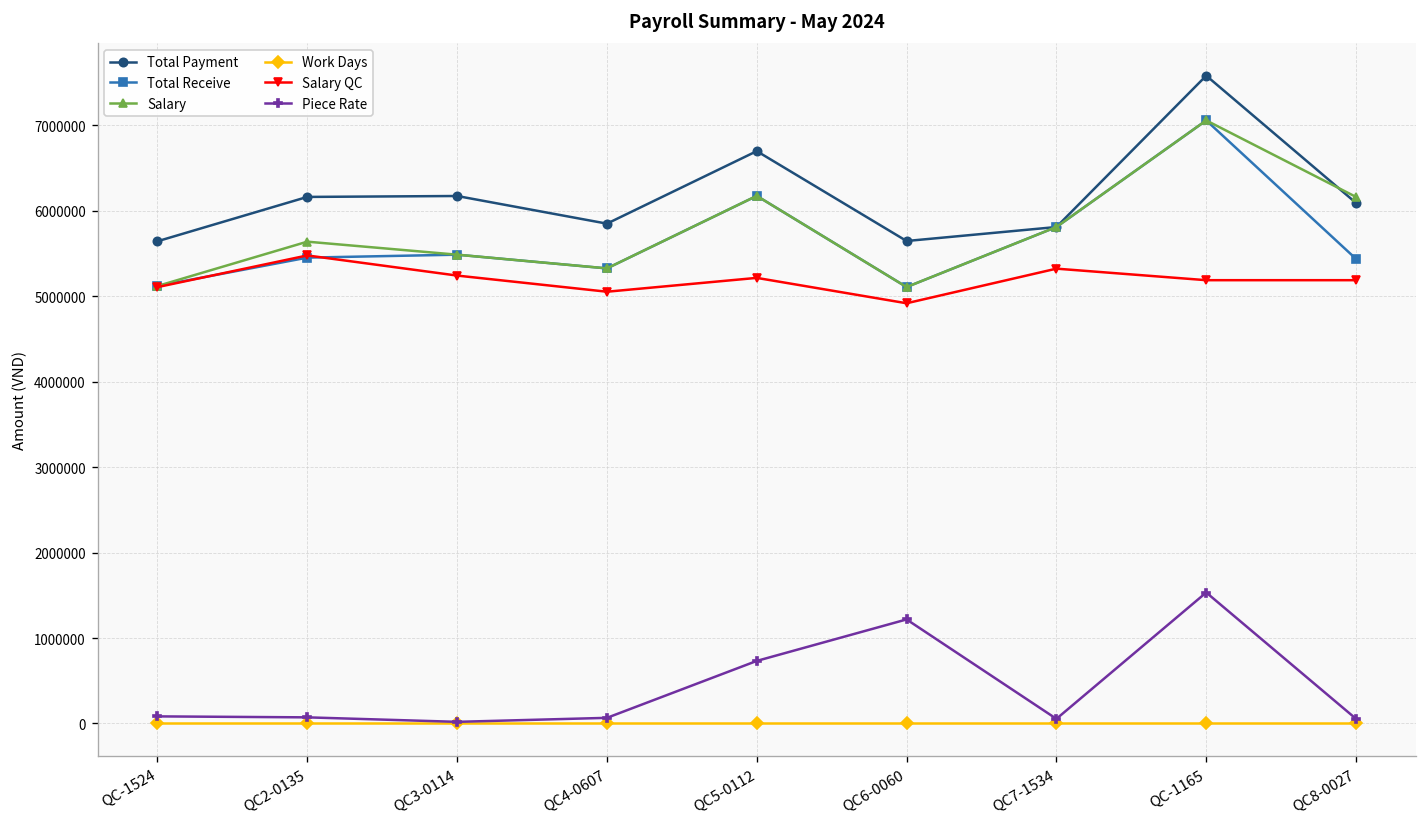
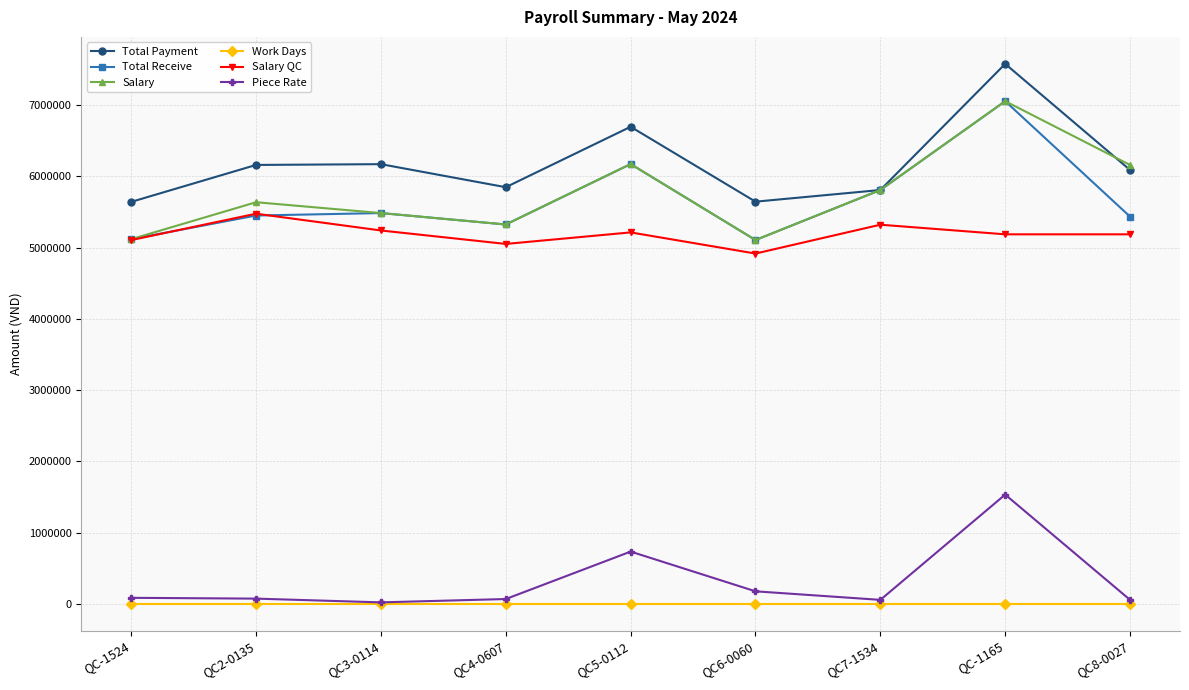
Piece Rate, QC6-0060: 1200000 -> 200000
